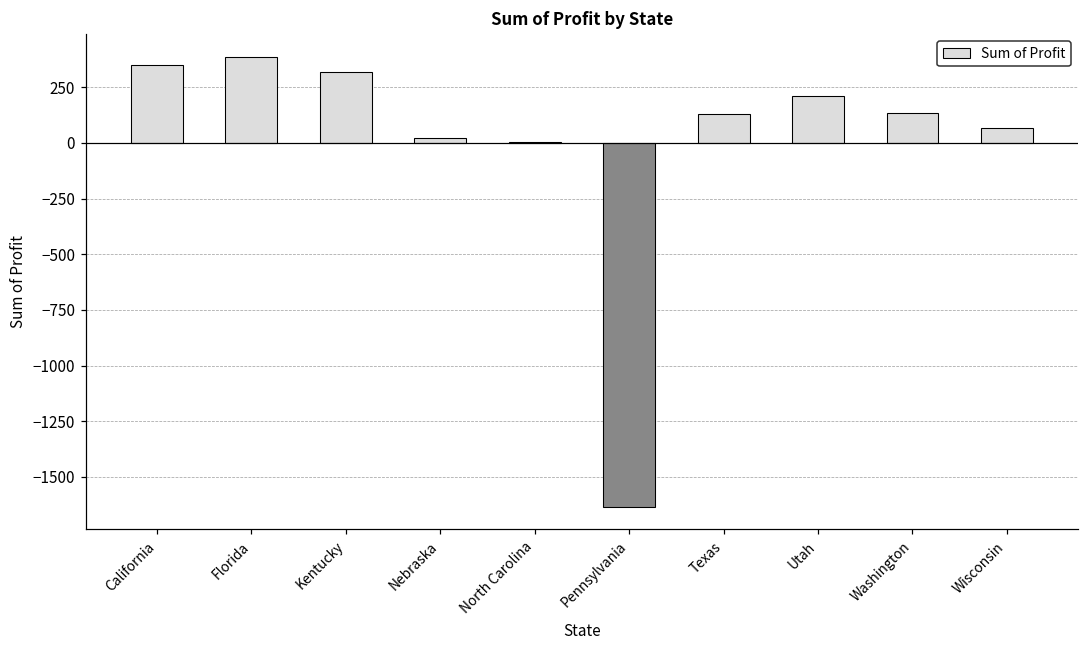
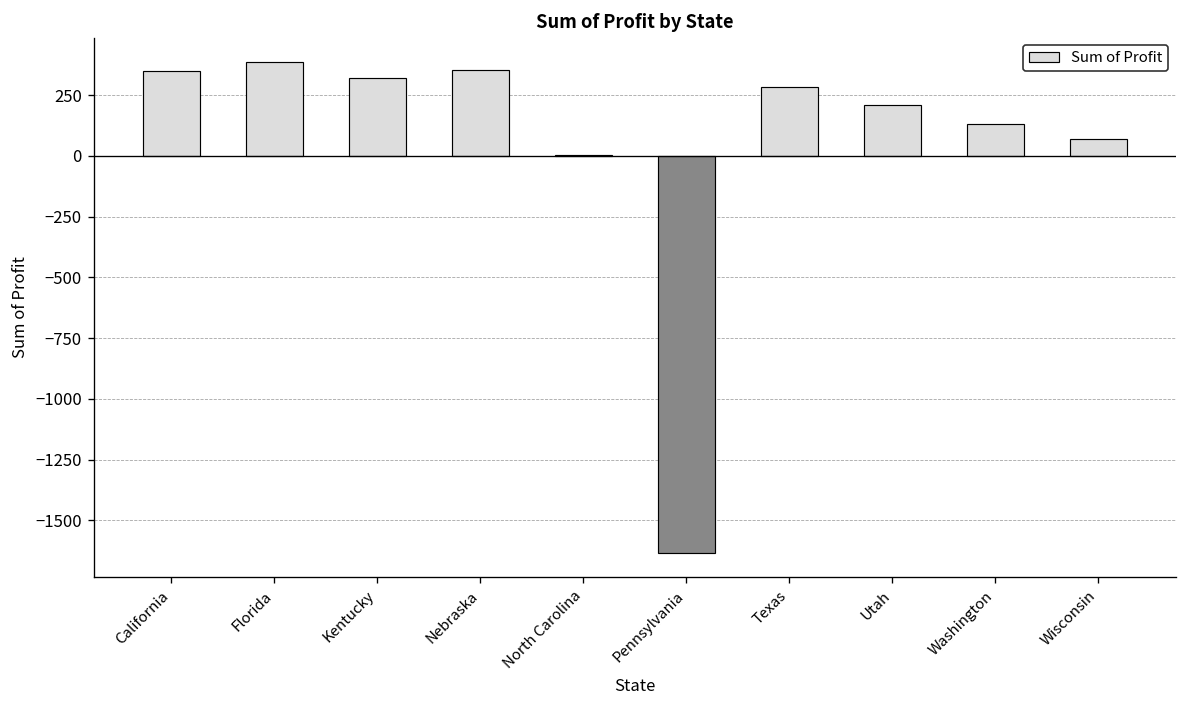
Nebraska: 20 -> 350
Texas: 130 -> 280
